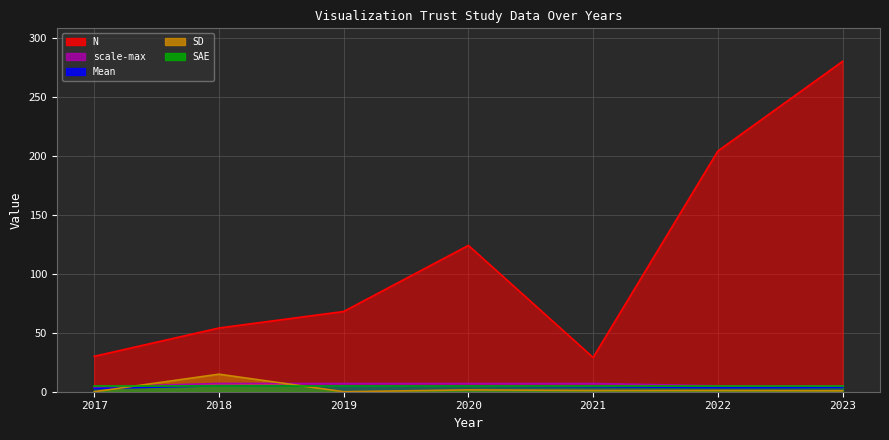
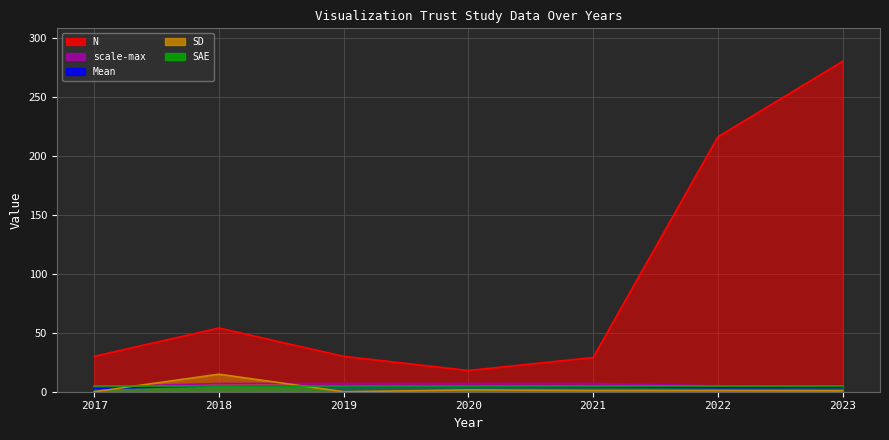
N, 2019: 68 -> 30
N, 2020: 124 -> 18
N, 2022: 204 -> 216
